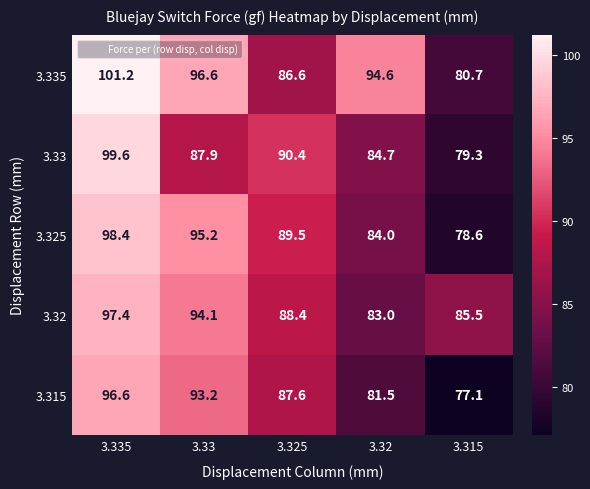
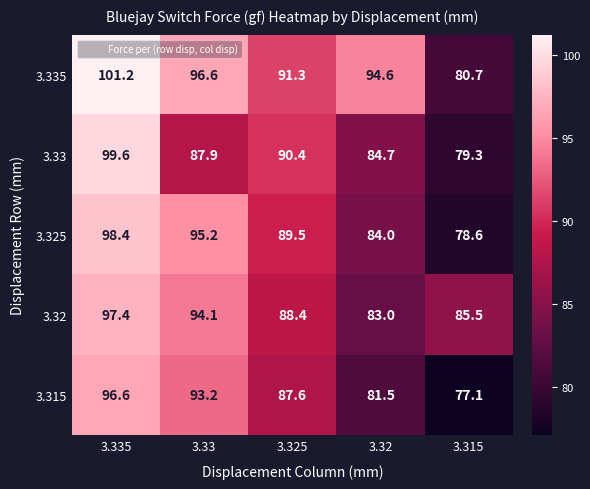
3.335, 3.325: 86.6 -> 91.3
